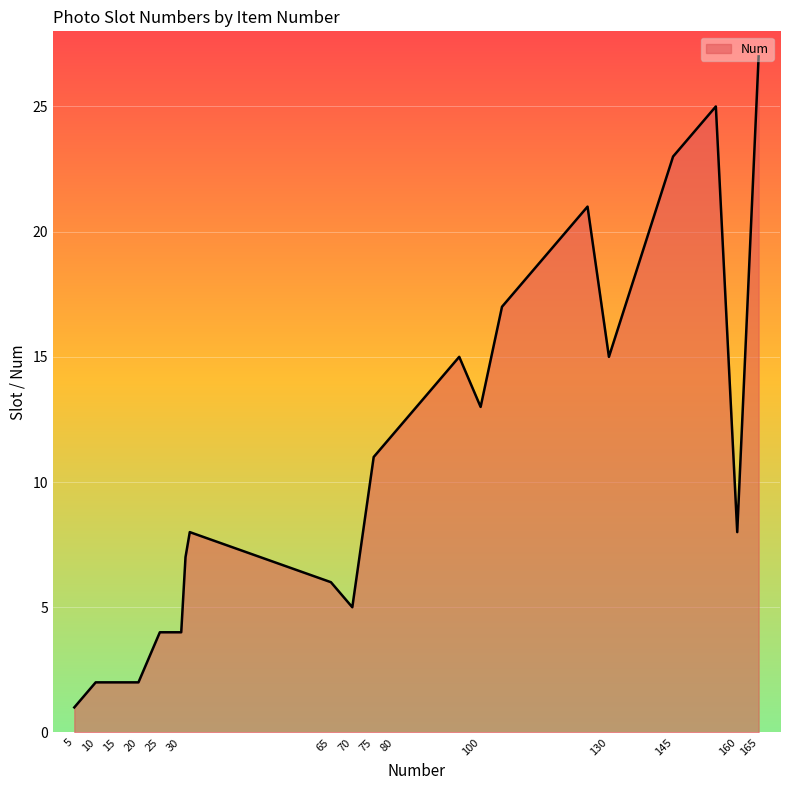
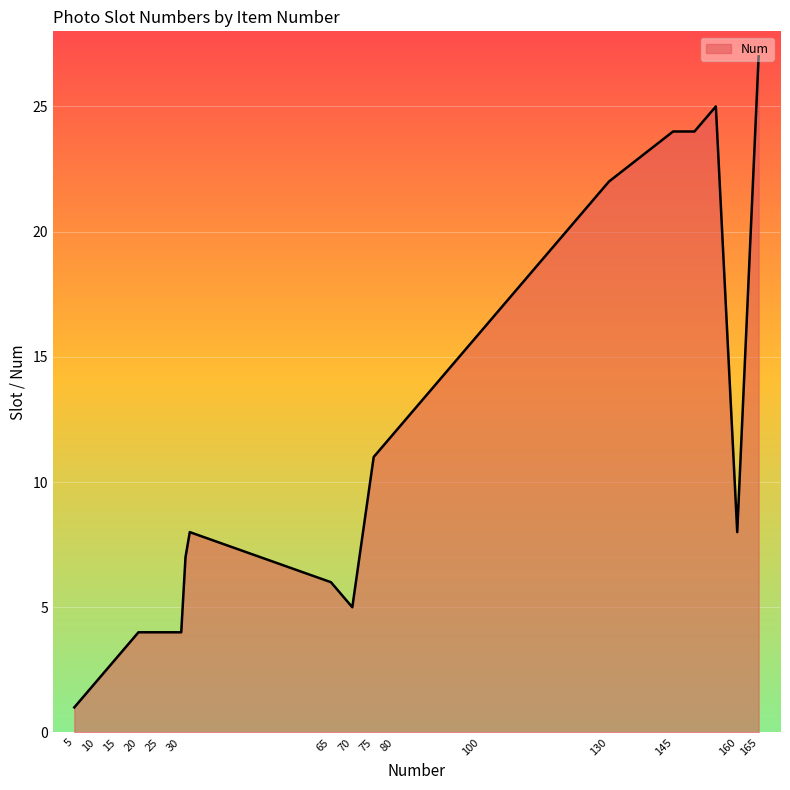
15: 2 -> 3
20: 2 -> 4
100: 13 -> 16
130: 15 -> 22
145: 23 -> 24
